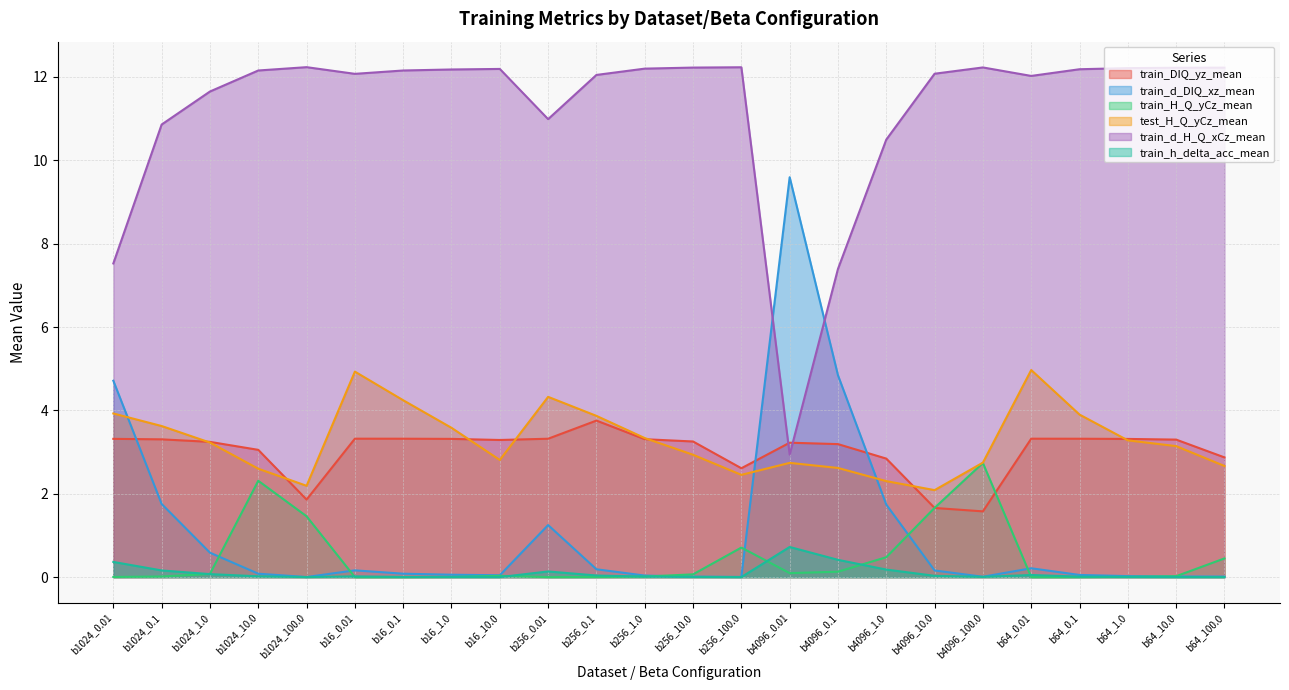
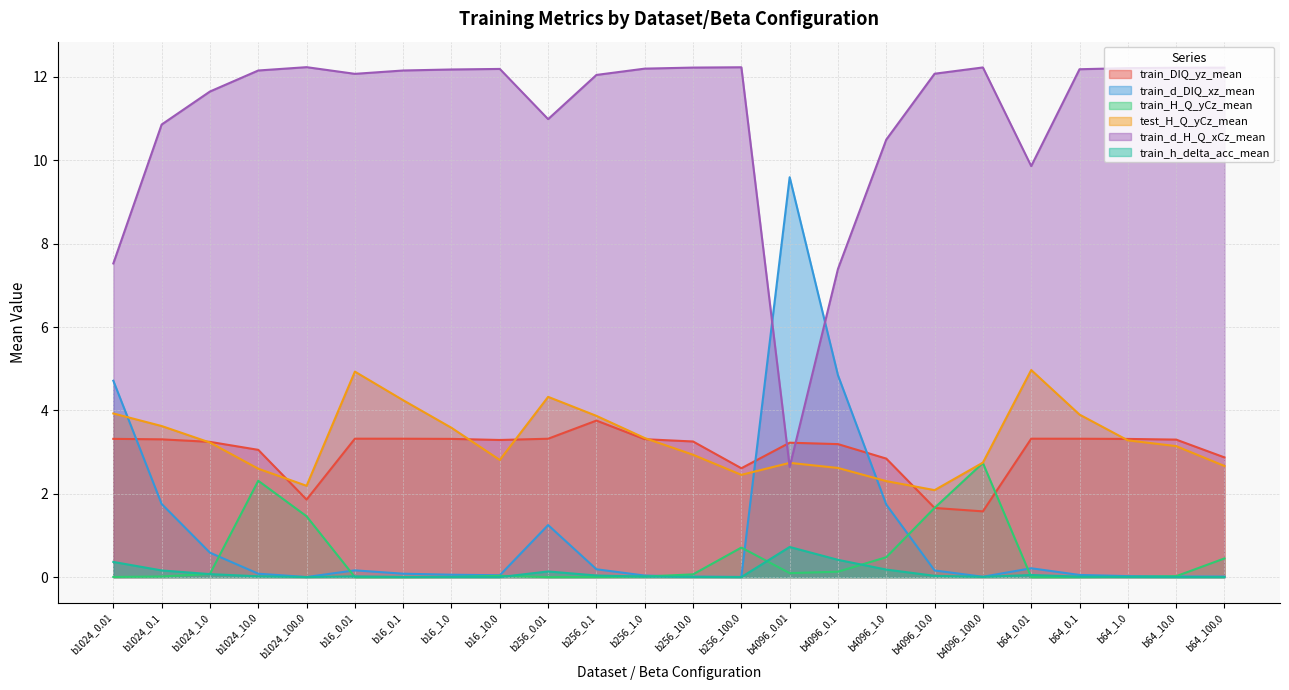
train_d_H_Q_xCz_mean, b4096_0.01: 2.9 -> 2.6
train_d_H_Q_xCz_mean, b64_0.01: 12.0 -> 9.9
